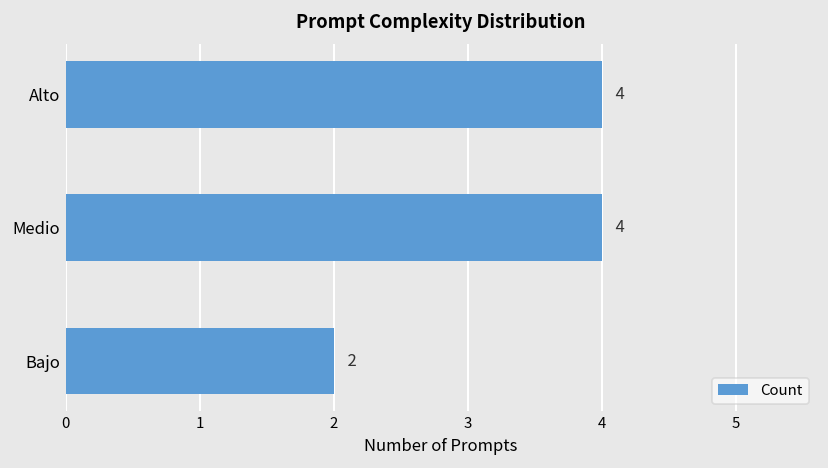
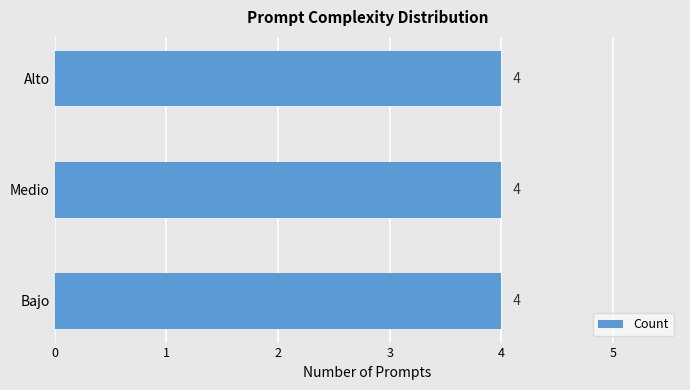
Bajo: 2 -> 4
